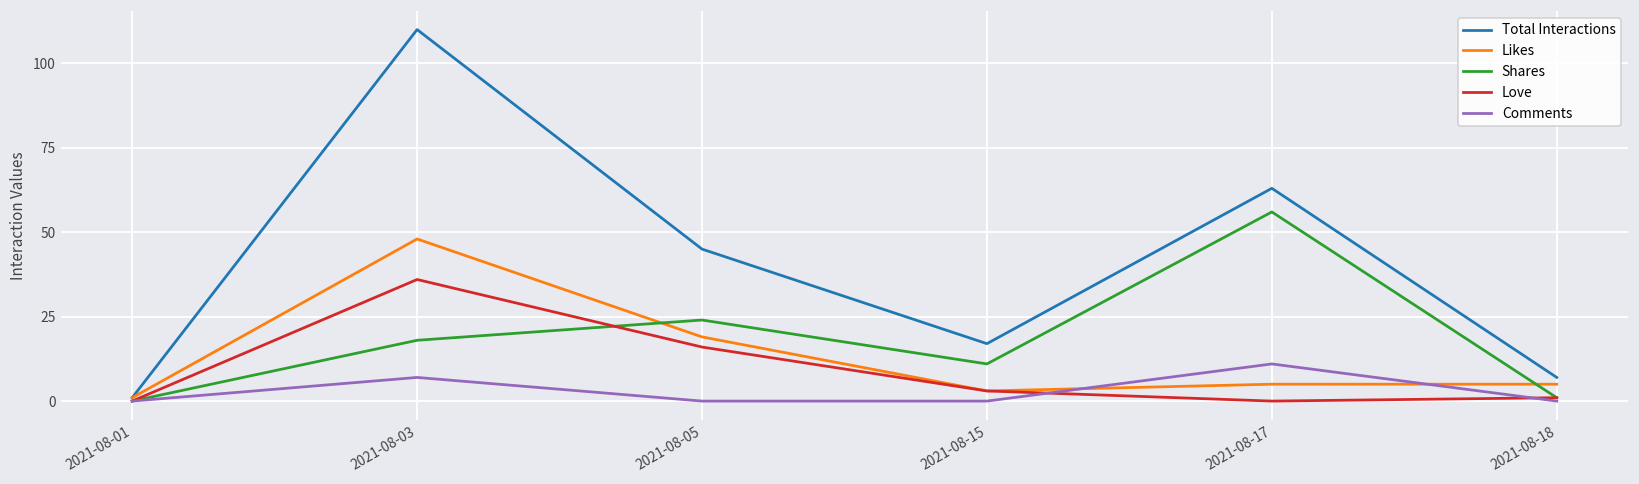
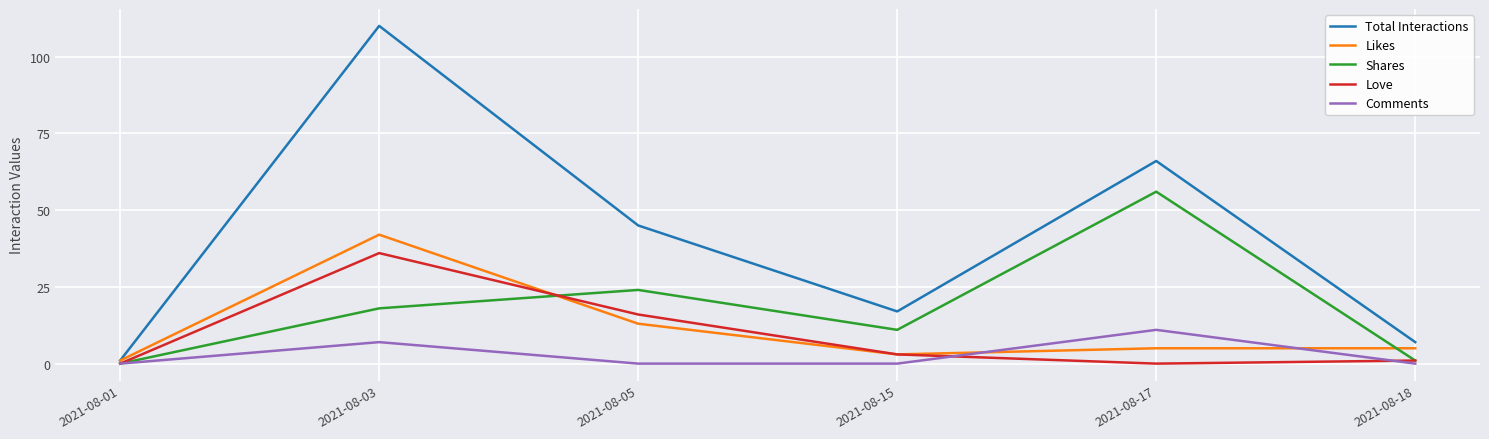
Likes, 2021-08-03: 48 -> 42
Likes, 2021-08-05: 19 -> 13
Total Interactions, 2021-08-17: 63 -> 66
